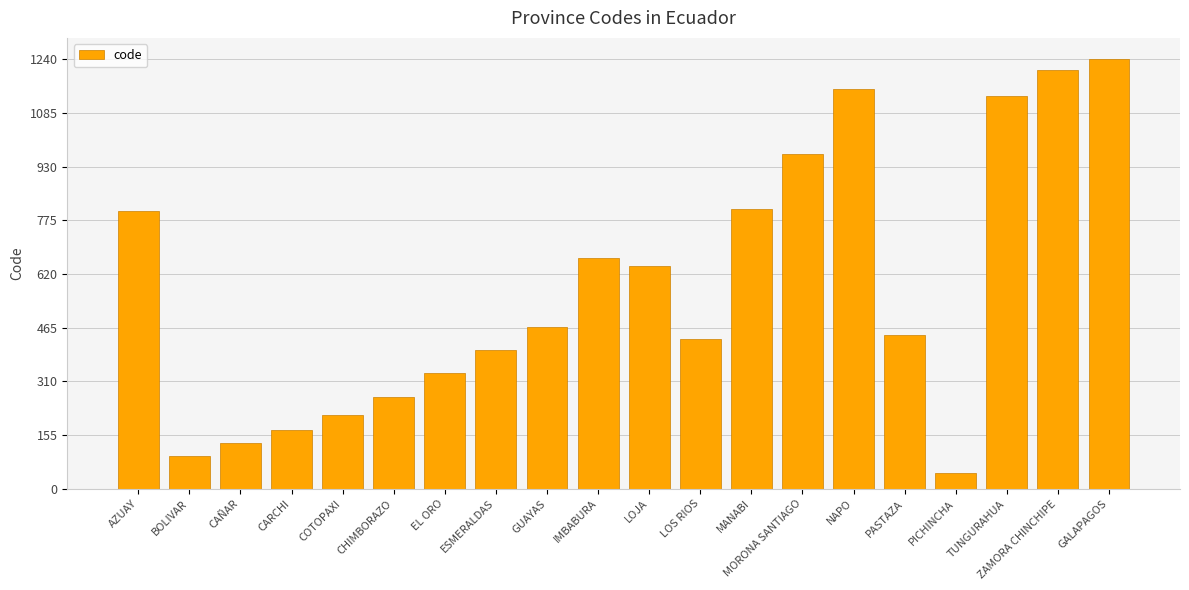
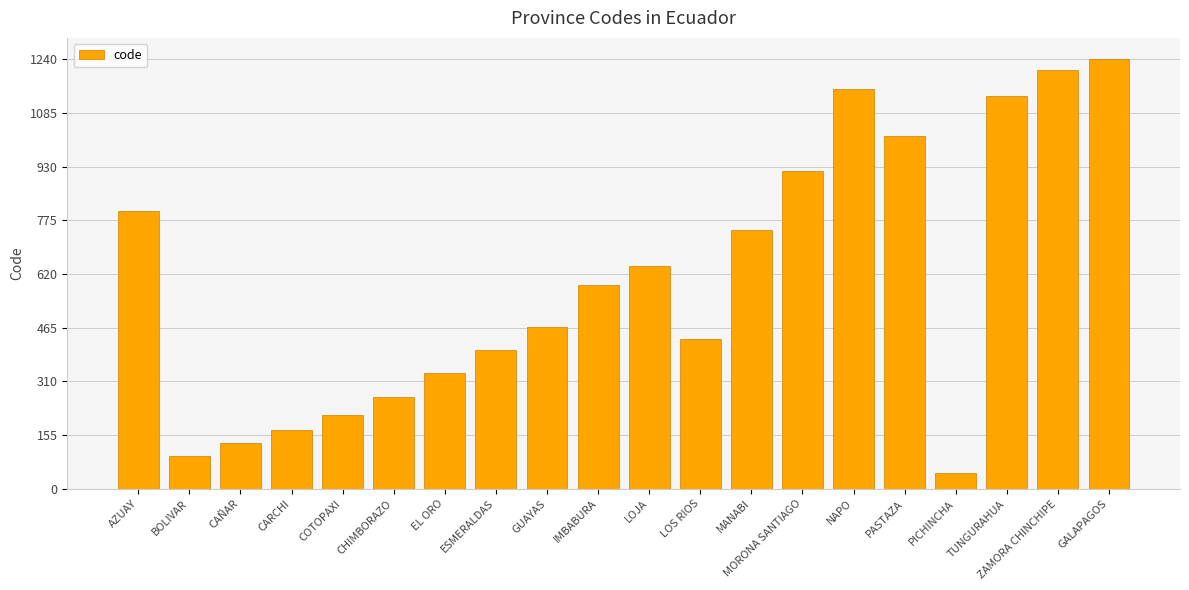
IMBABURA: 670 -> 590
MANABI: 810 -> 750
MORONA SANTIAGO: 970 -> 920
PASTAZA: 440 -> 1020
